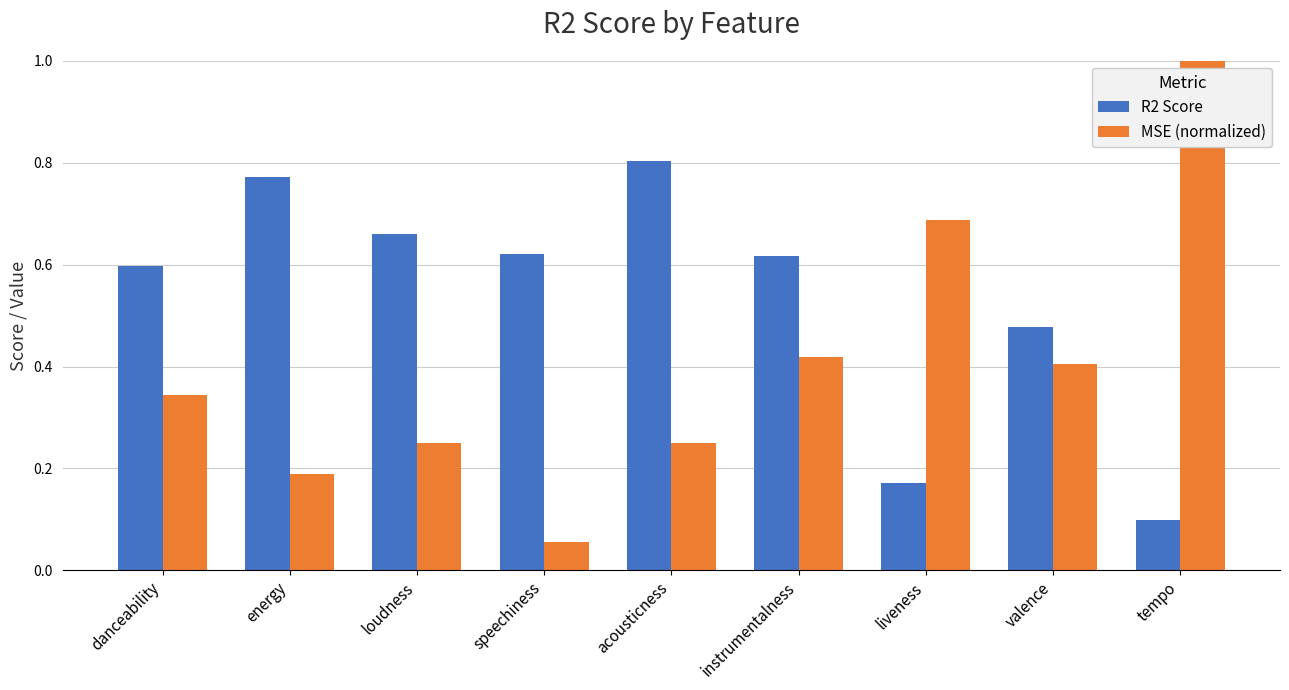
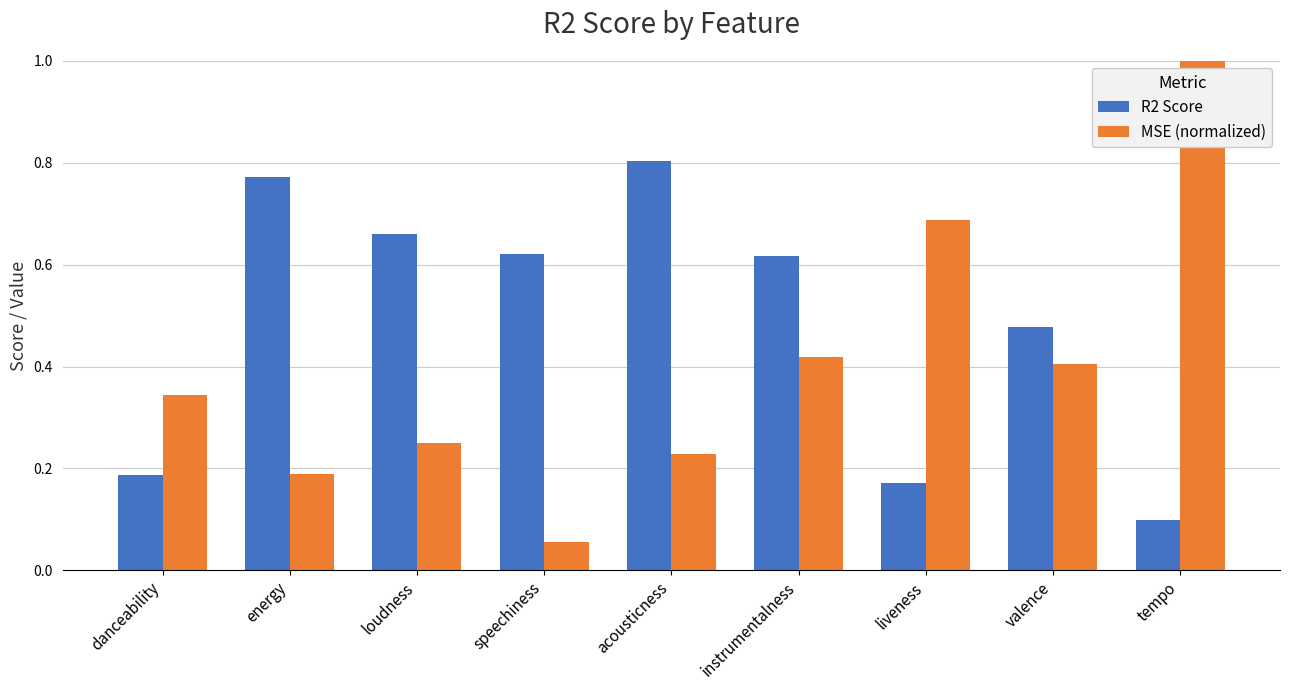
R2 Score, danceability: 0.60 -> 0.19
MSE (normalized), acousticness: 0.25 -> 0.23
